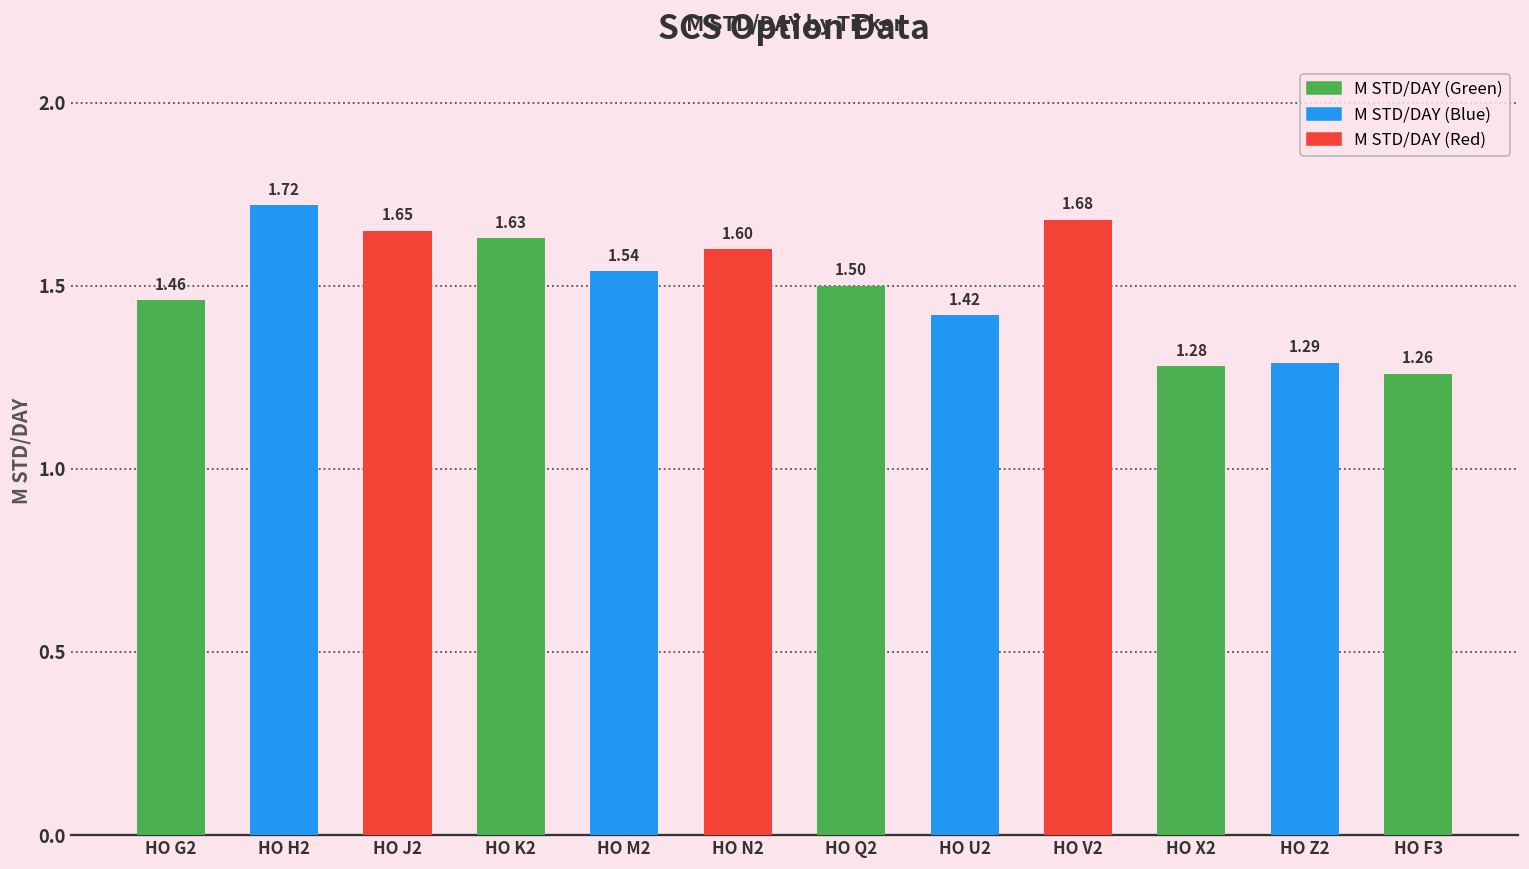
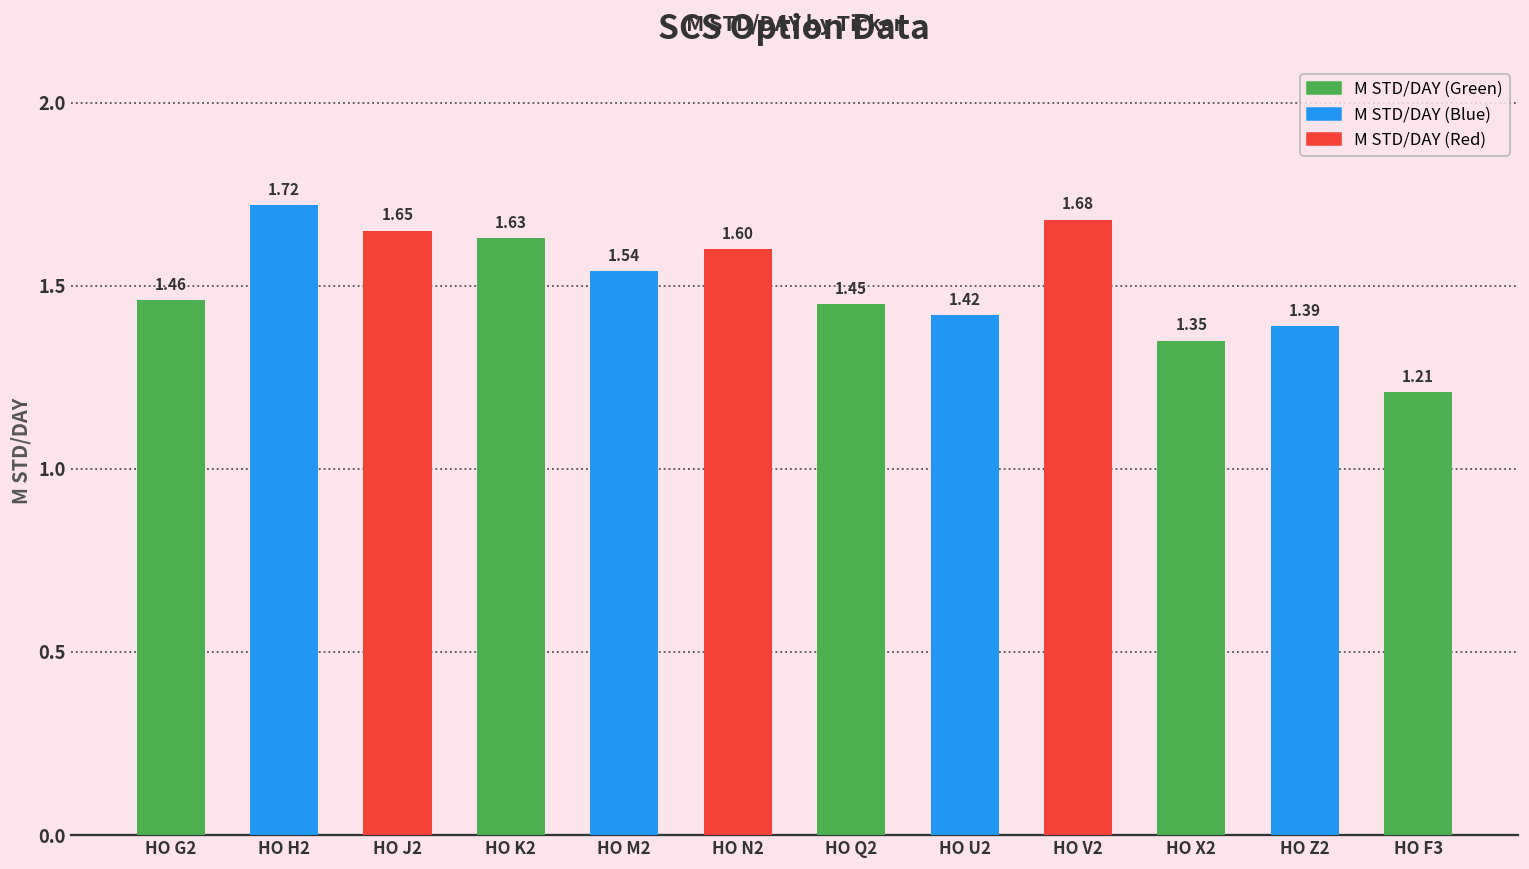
HO Q2: 1.50 -> 1.45
HO X2: 1.28 -> 1.35
HO Z2: 1.29 -> 1.39
HO F3: 1.26 -> 1.21
